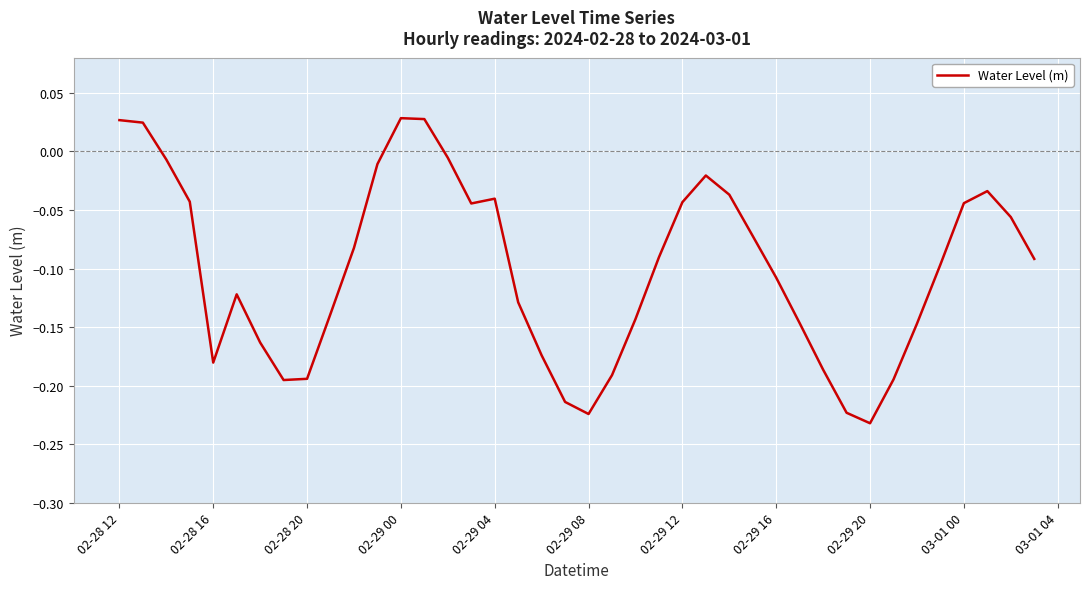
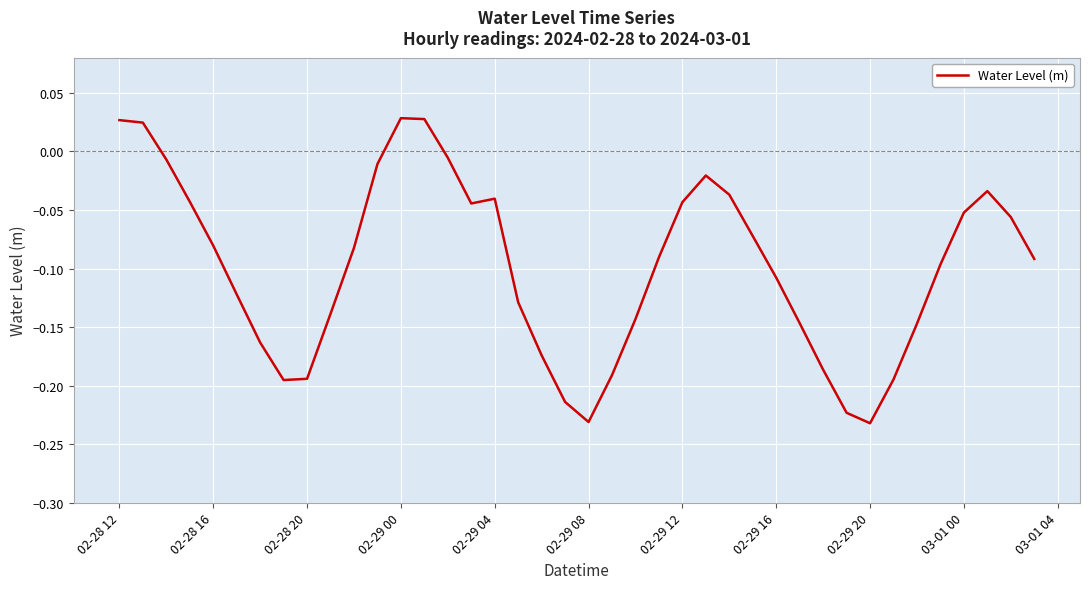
02-28 16: -0.180 -> -0.080
02-29 08: -0.224 -> -0.231
03-01 00: -0.044 -> -0.052
